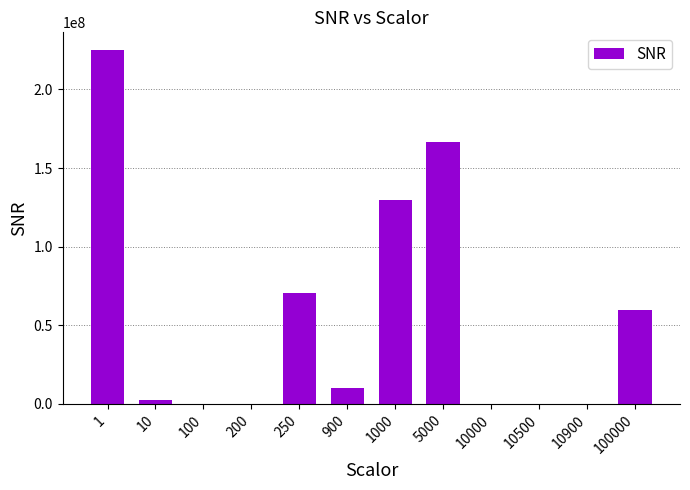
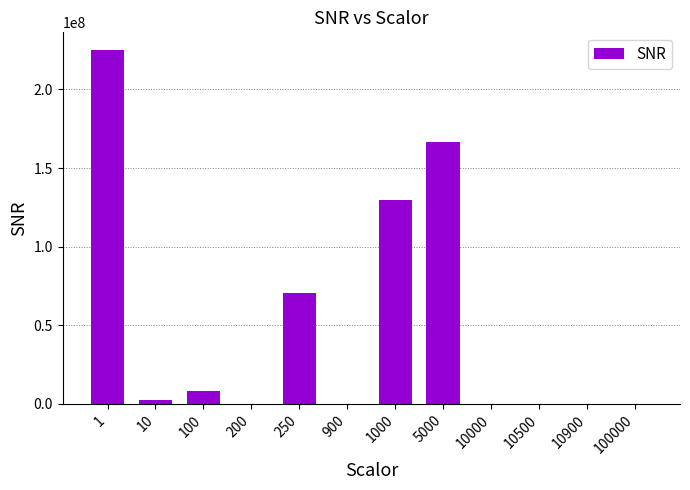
100: 0 -> 8000000
900: 10000000 -> 0
100000: 60000000 -> 0
